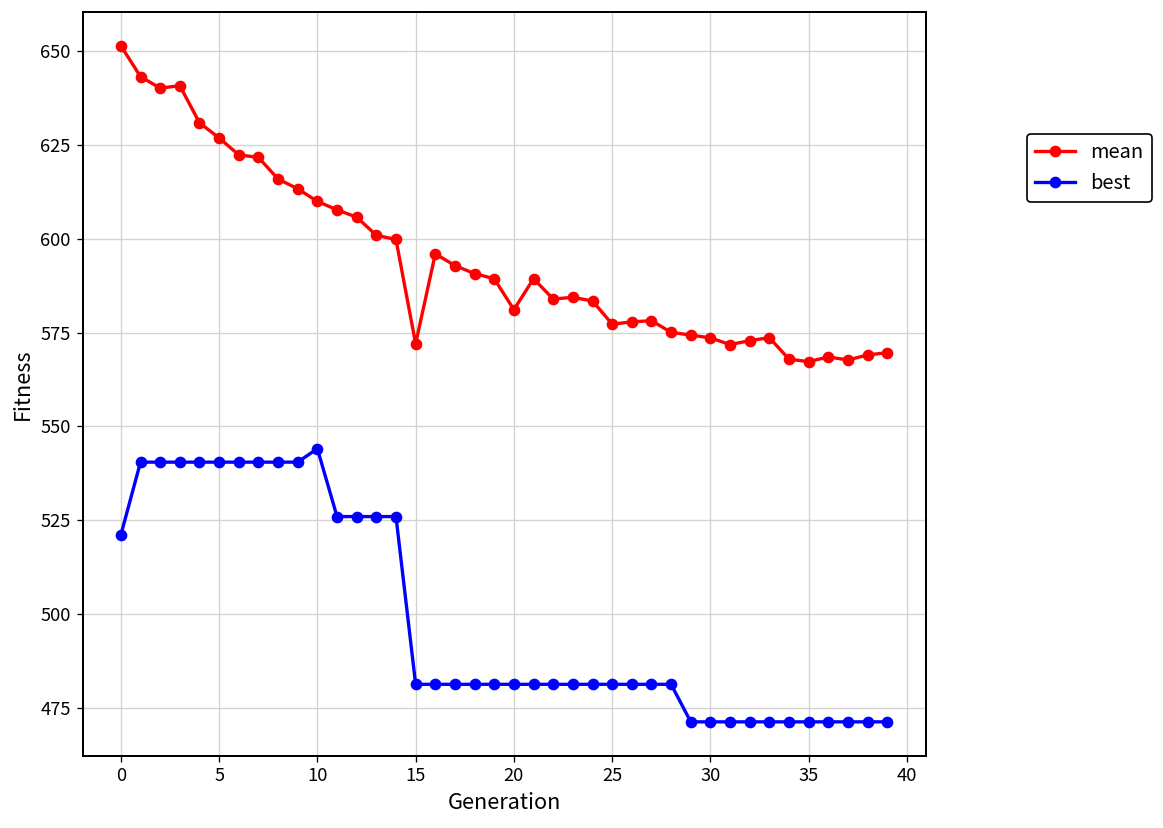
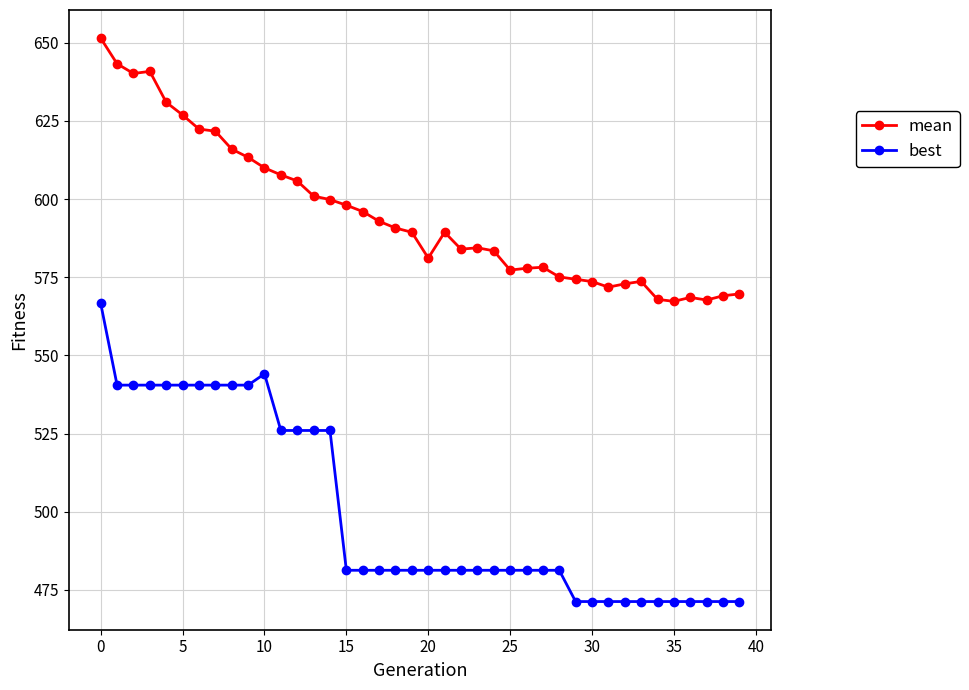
best, 0: 521 -> 567
mean, 15: 572 -> 598
